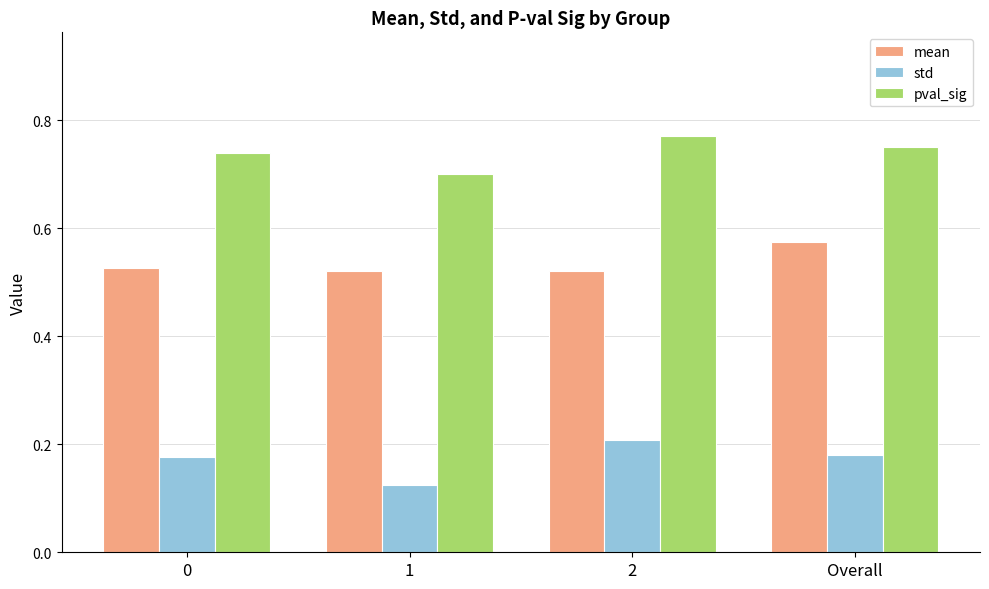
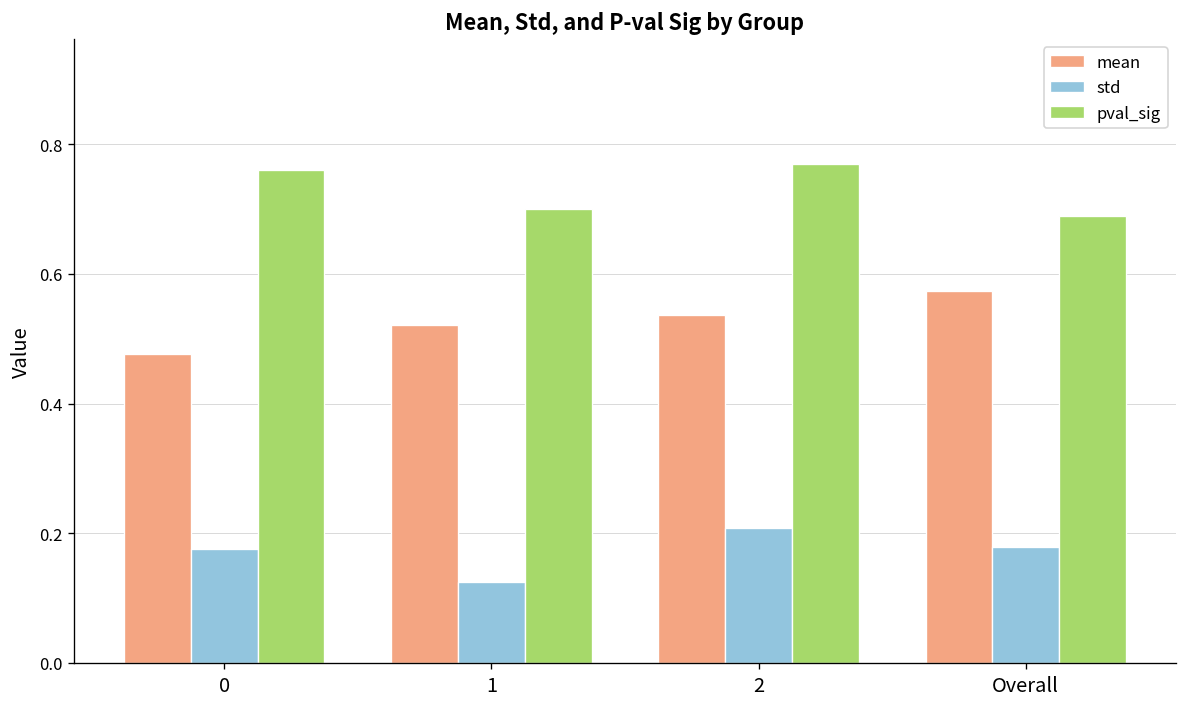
mean, 0: 0.53 -> 0.48
pval_sig, 0: 0.74 -> 0.76
mean, 2: 0.52 -> 0.54
pval_sig, Overall: 0.75 -> 0.69
